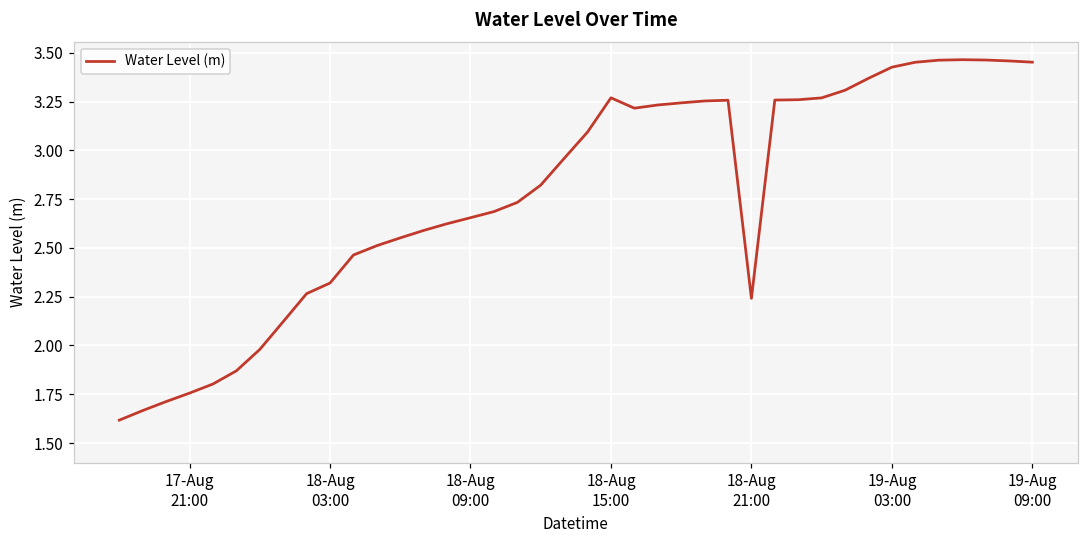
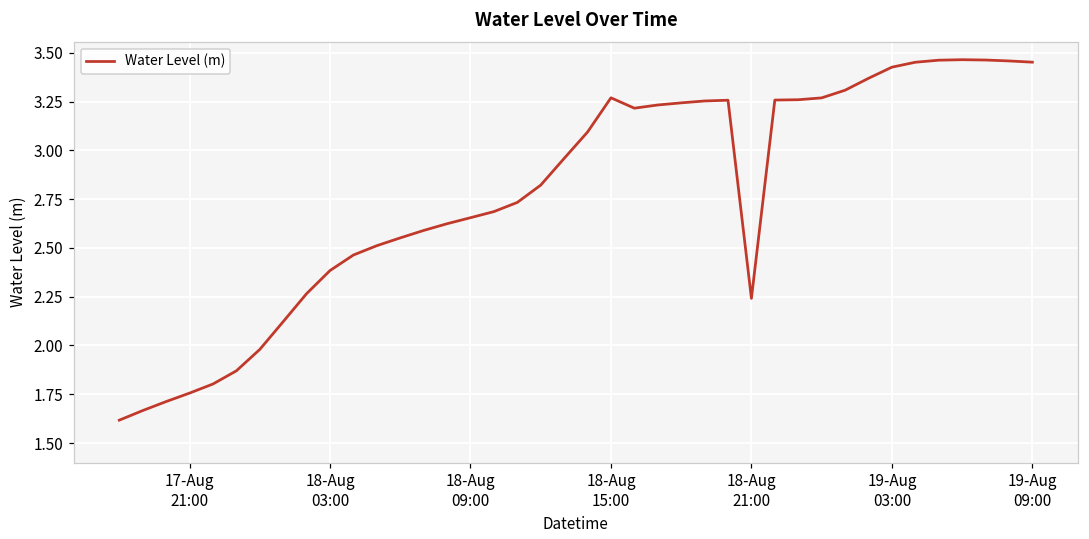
18-Aug 03:00: 2.32 -> 2.38
